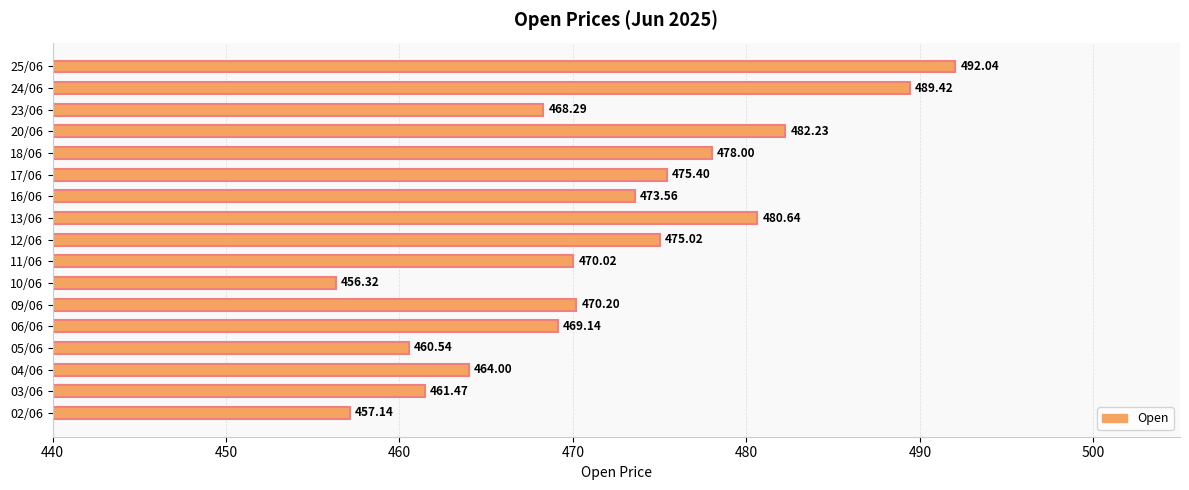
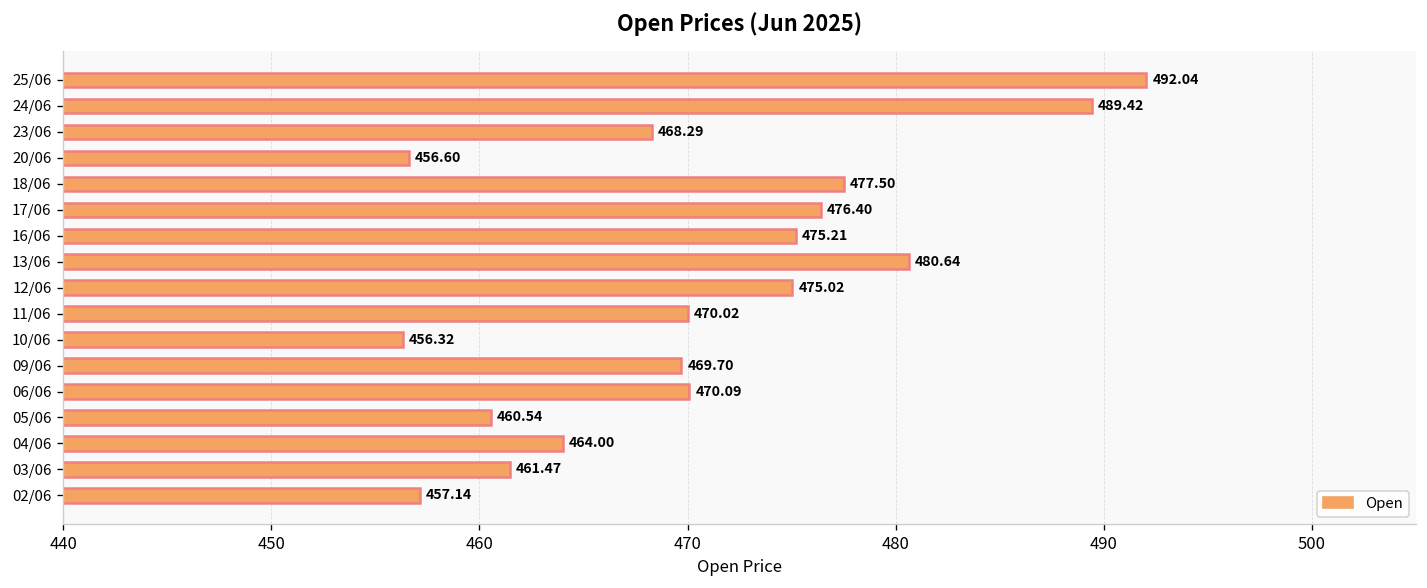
20/06: 482.23 -> 456.60
18/06: 478.00 -> 477.50
17/06: 475.40 -> 476.40
16/06: 473.56 -> 475.21
09/06: 470.20 -> 469.70
06/06: 469.14 -> 470.09
